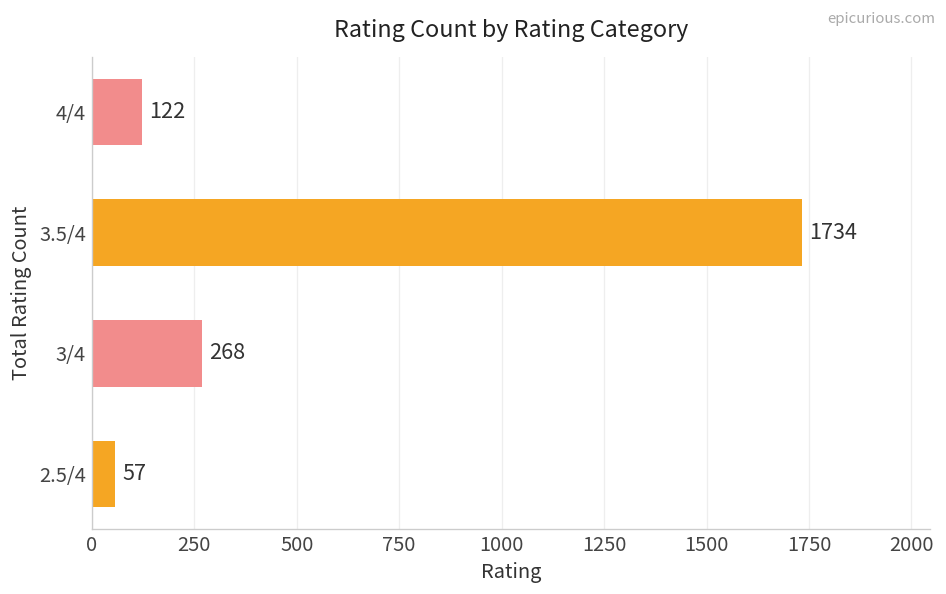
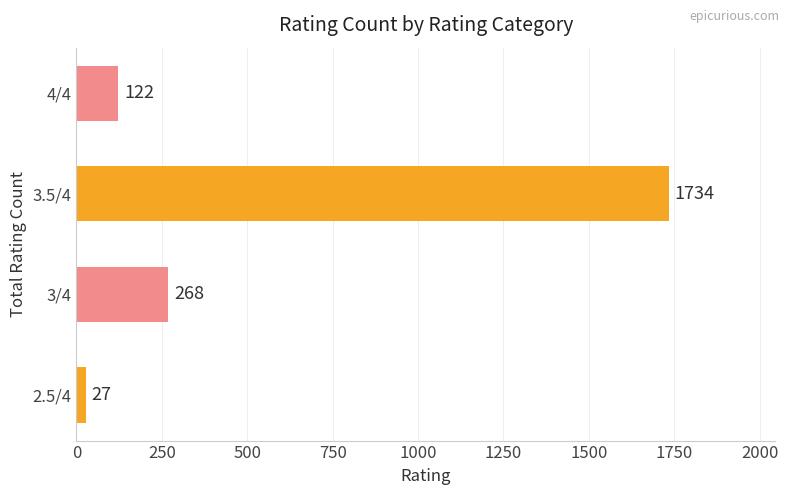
2.5/4: 57 -> 27
